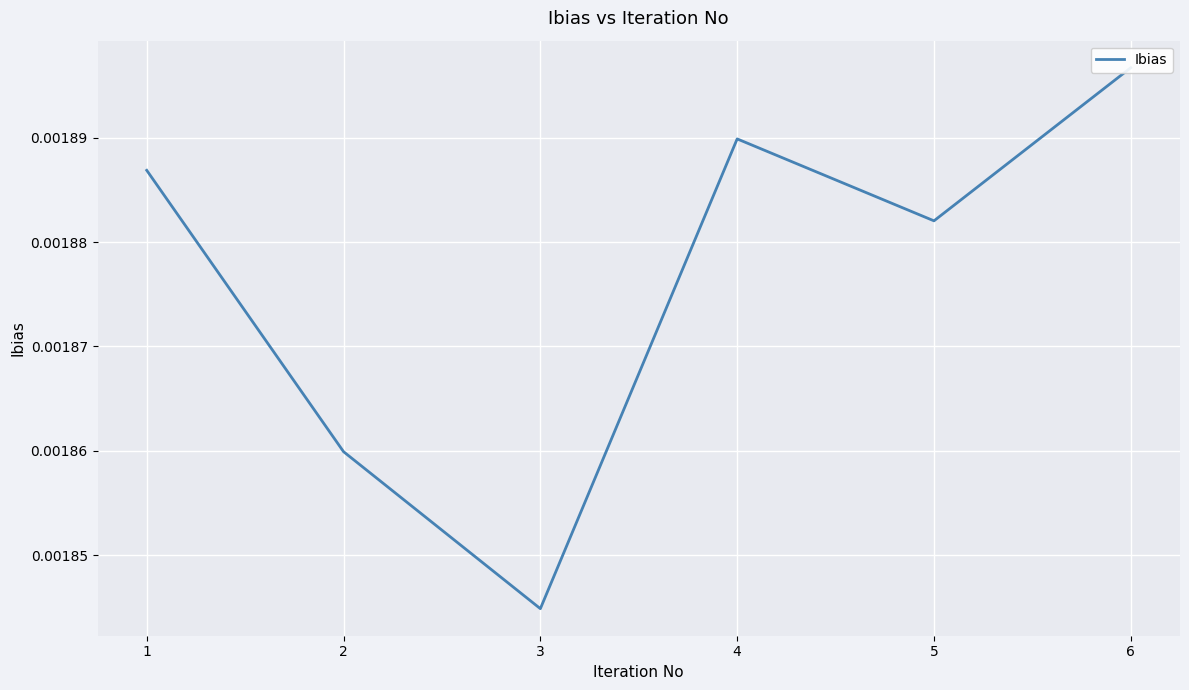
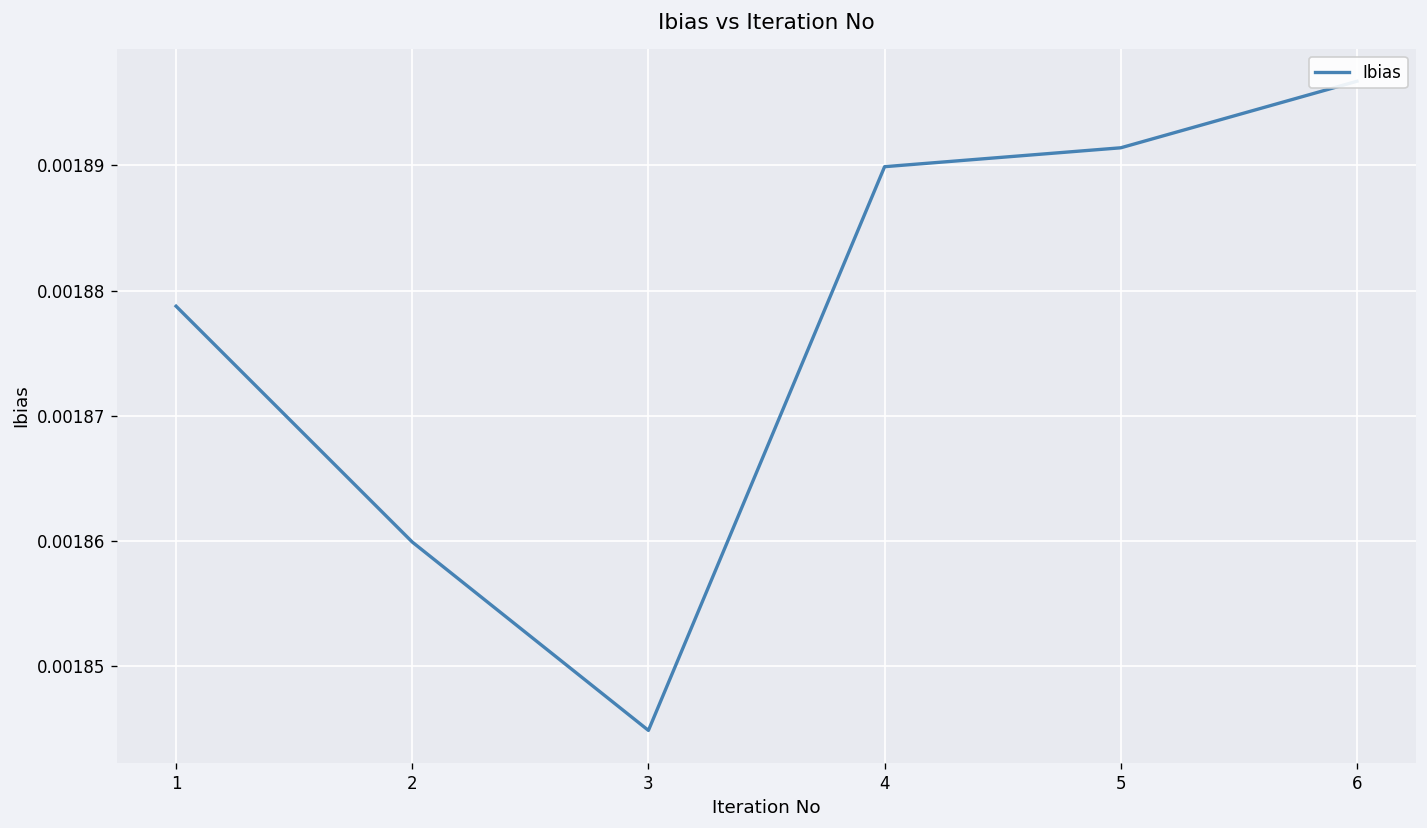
1: 0.0018869 -> 0.0018788
5: 0.0018820 -> 0.0018914
